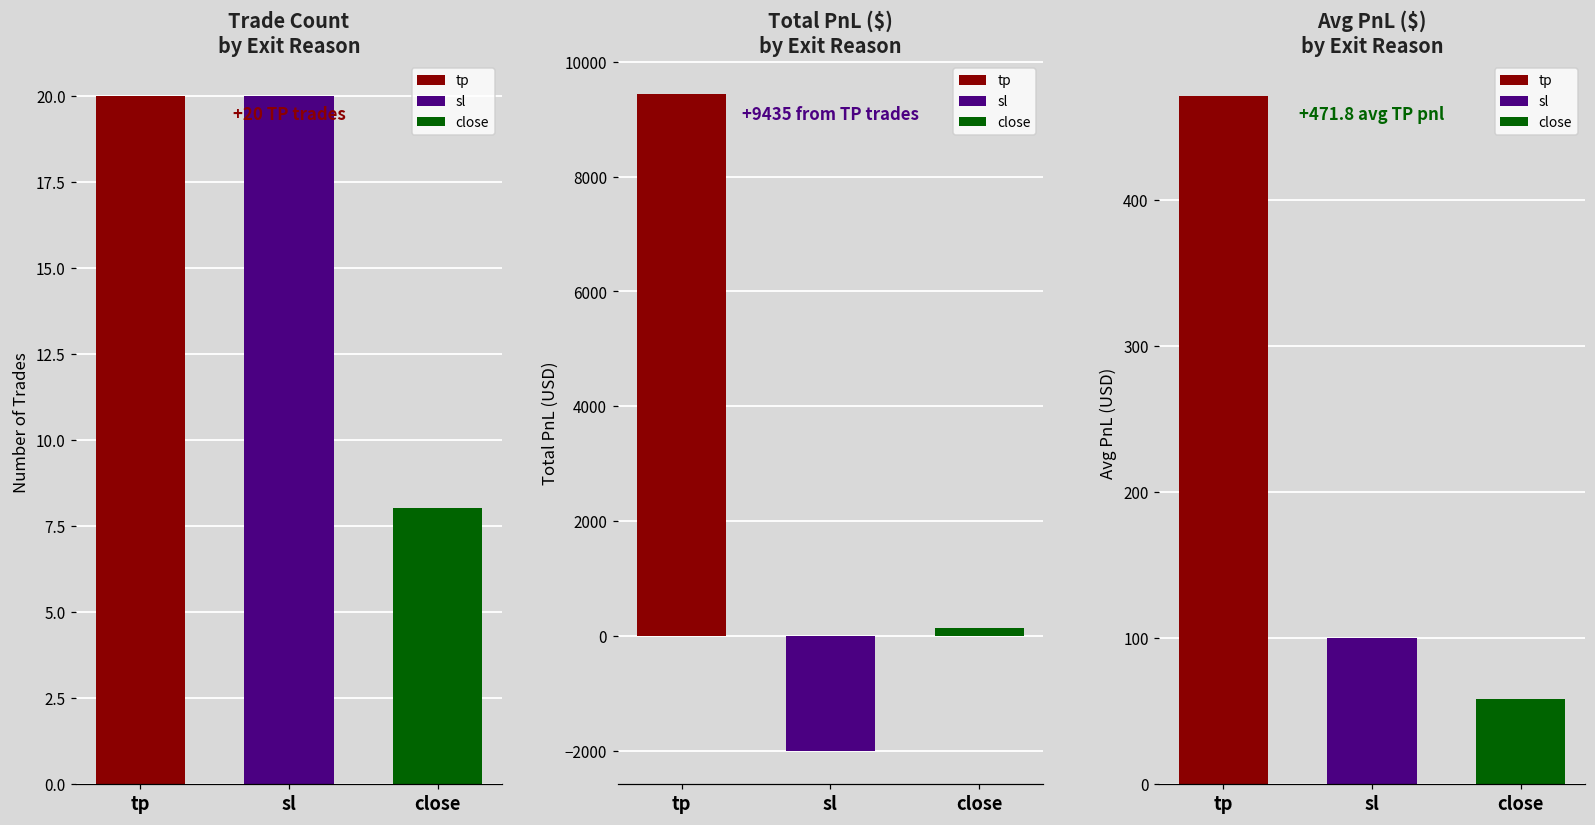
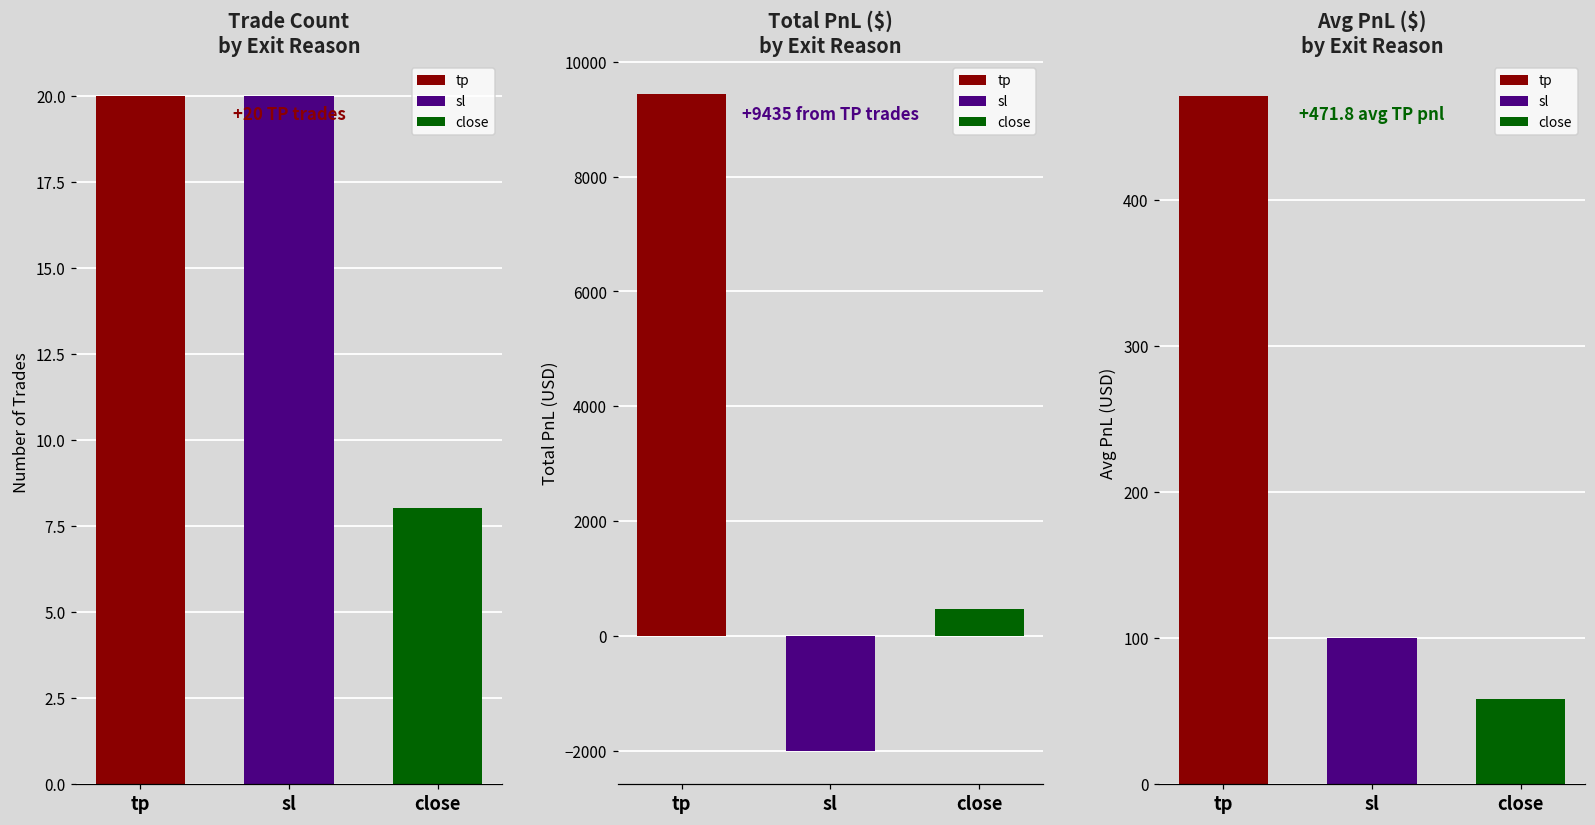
Total PnL ($) by Exit Reason, close: 100 -> 500
